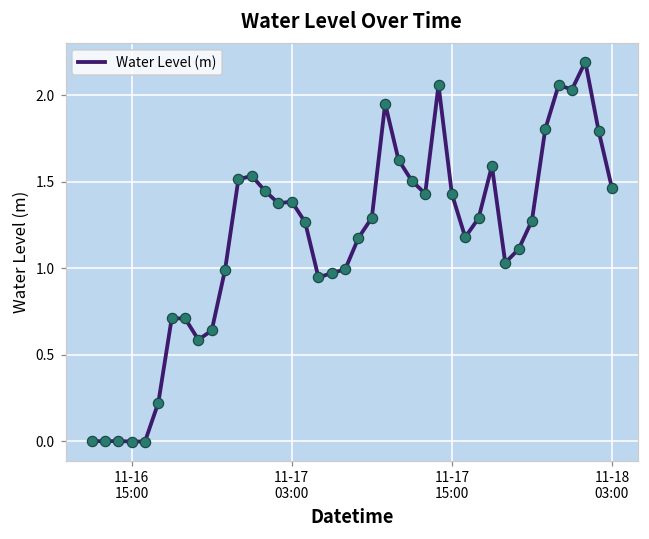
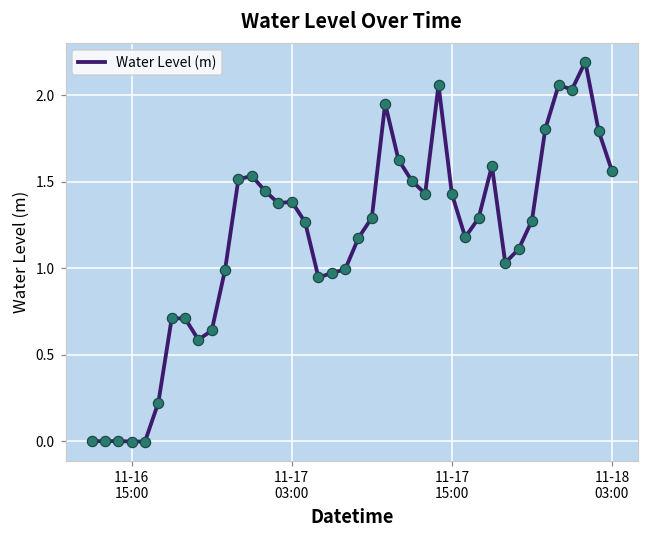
11-18 03:00: 1.46 -> 1.56
